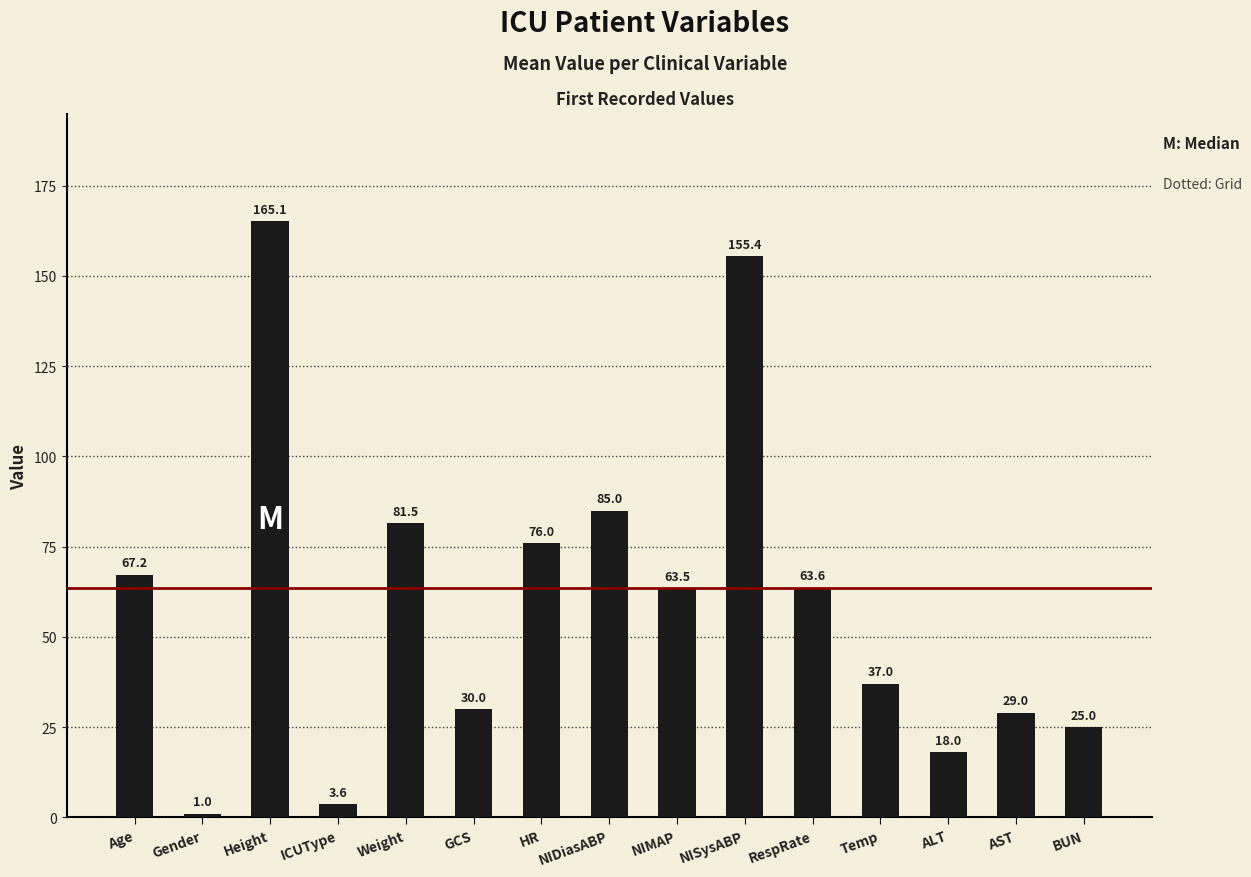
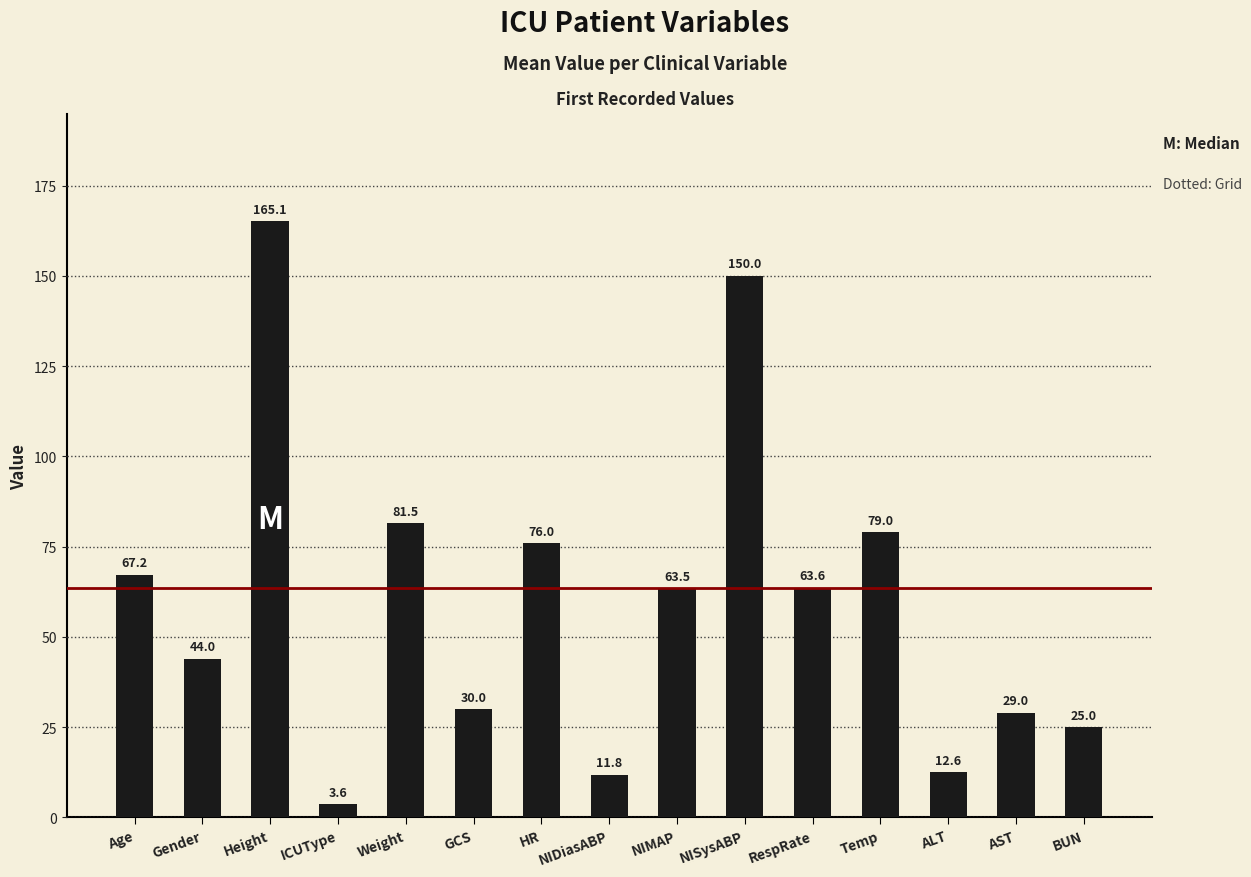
Gender: 1.0 -> 44.0
NIDiasABP: 85.0 -> 11.8
NISysABP: 155.4 -> 150.0
Temp: 37.0 -> 79.0
ALT: 18.0 -> 12.6
